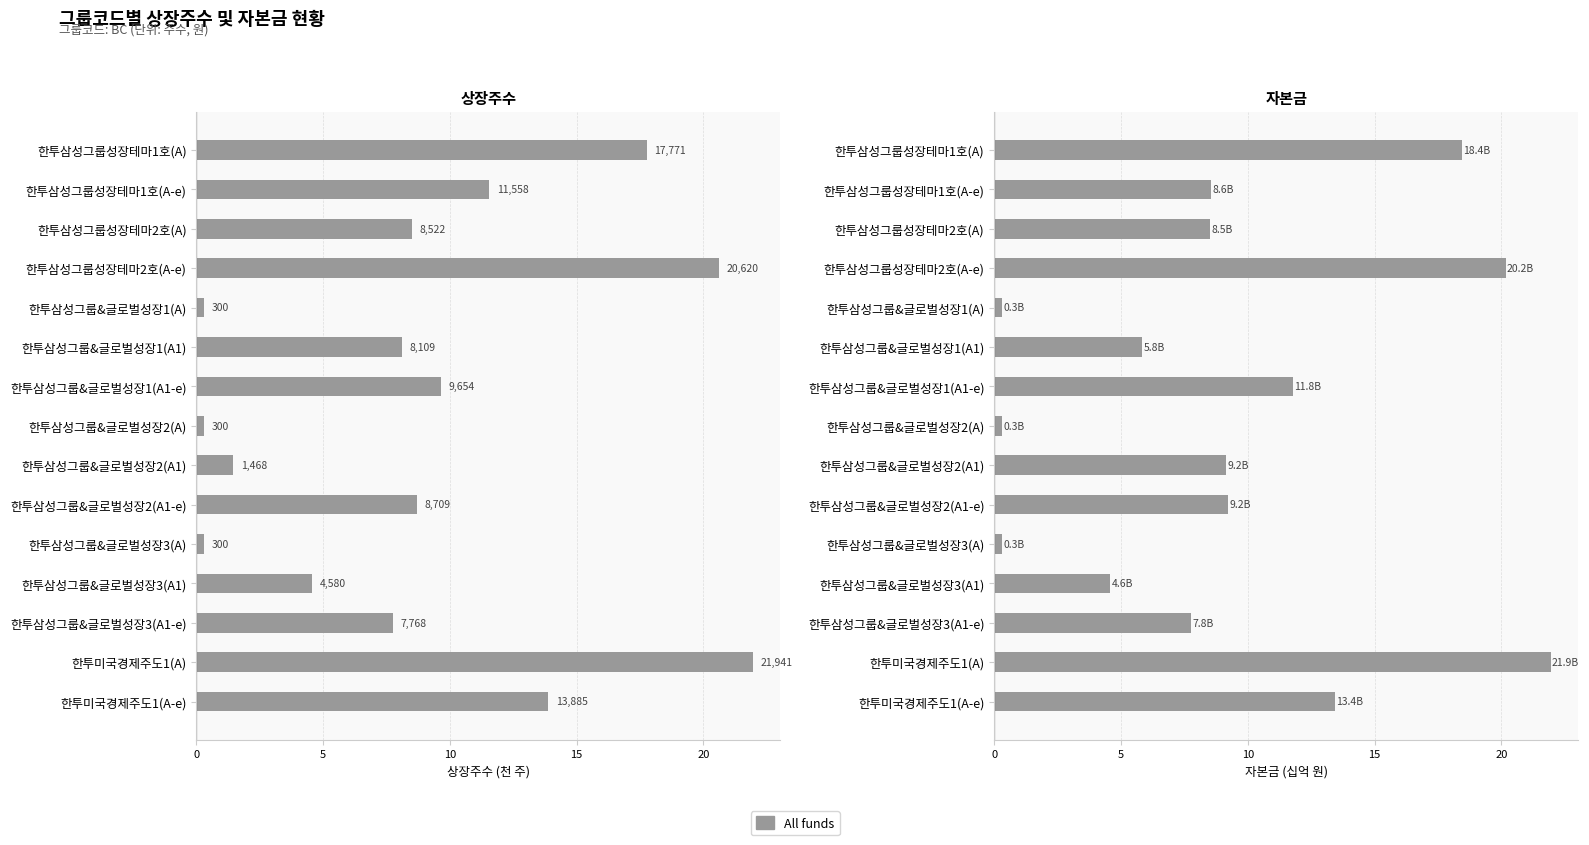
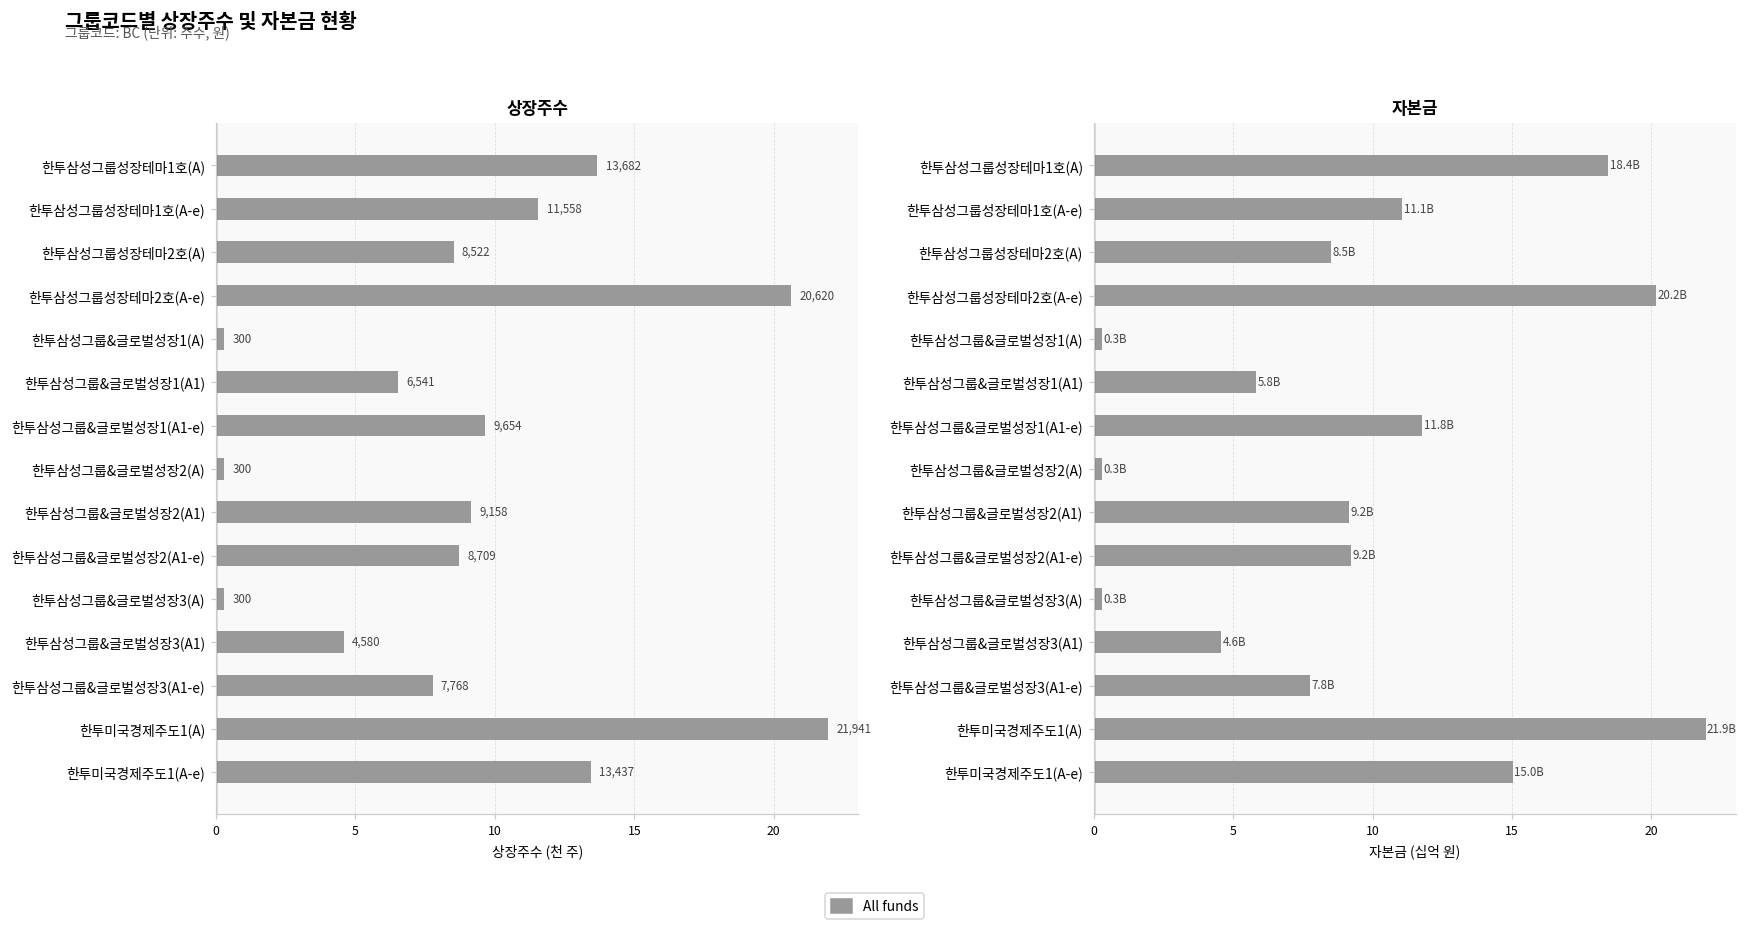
상장주수, 한투삼성그룹성장테마1호(A): 17,771 -> 13,682
상장주수, 한투삼성그룹&글로벌성장1(A1): 8,109 -> 6,541
상장주수, 한투삼성그룹&글로벌성장2(A1): 1,468 -> 9,158
상장주수, 한투미국경제주도1(A-e): 13,885 -> 13,437
자본금, 한투삼성그룹성장테마1호(A-e): 8.6B -> 11.1B
자본금, 한투미국경제주도1(A-e): 13.4B -> 15.0B
